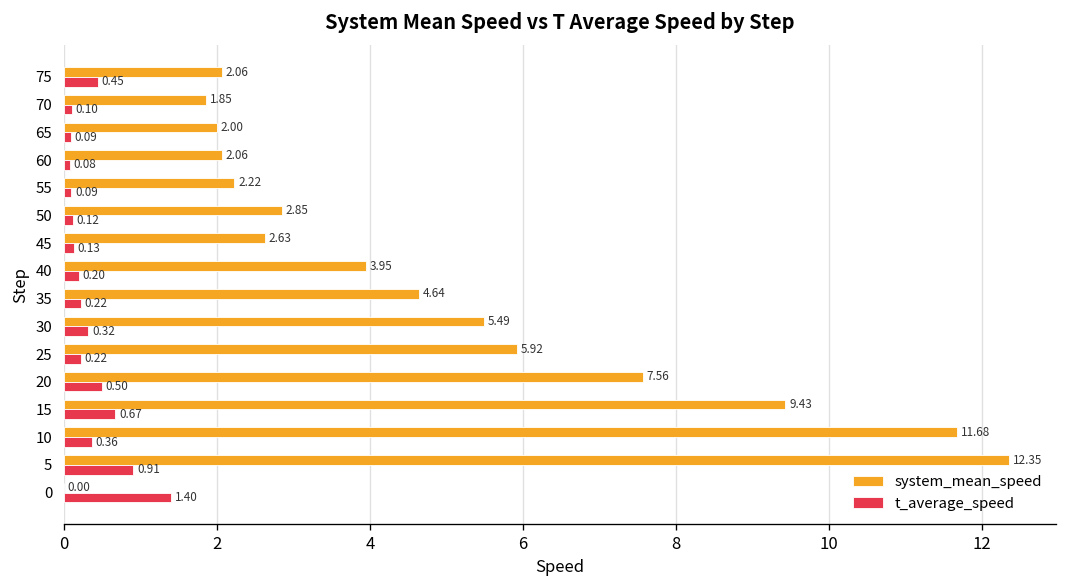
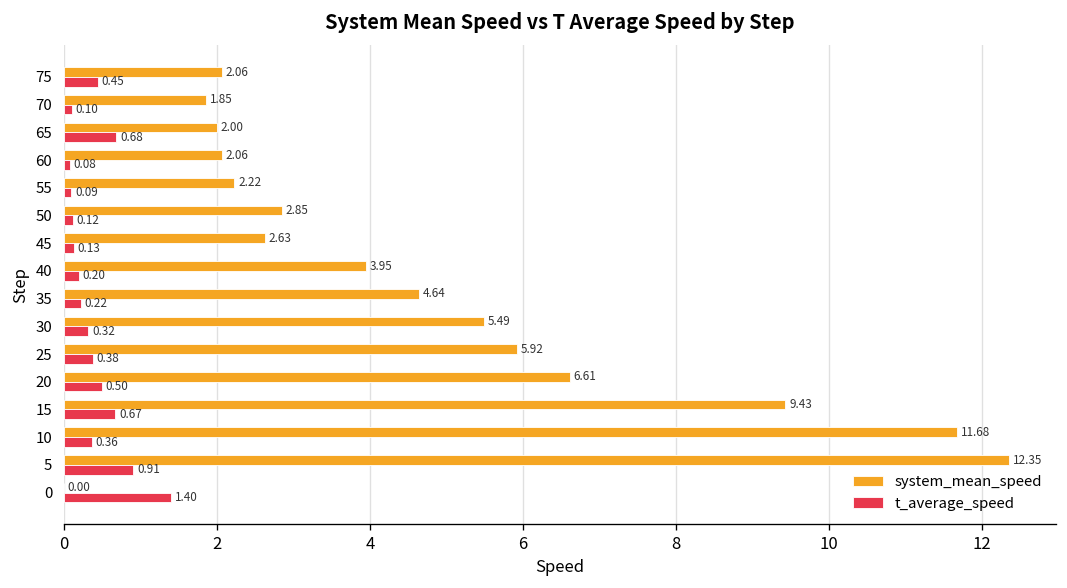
t_average_speed, 65: 0.09 -> 0.68
t_average_speed, 25: 0.22 -> 0.38
system_mean_speed, 20: 7.56 -> 6.61
